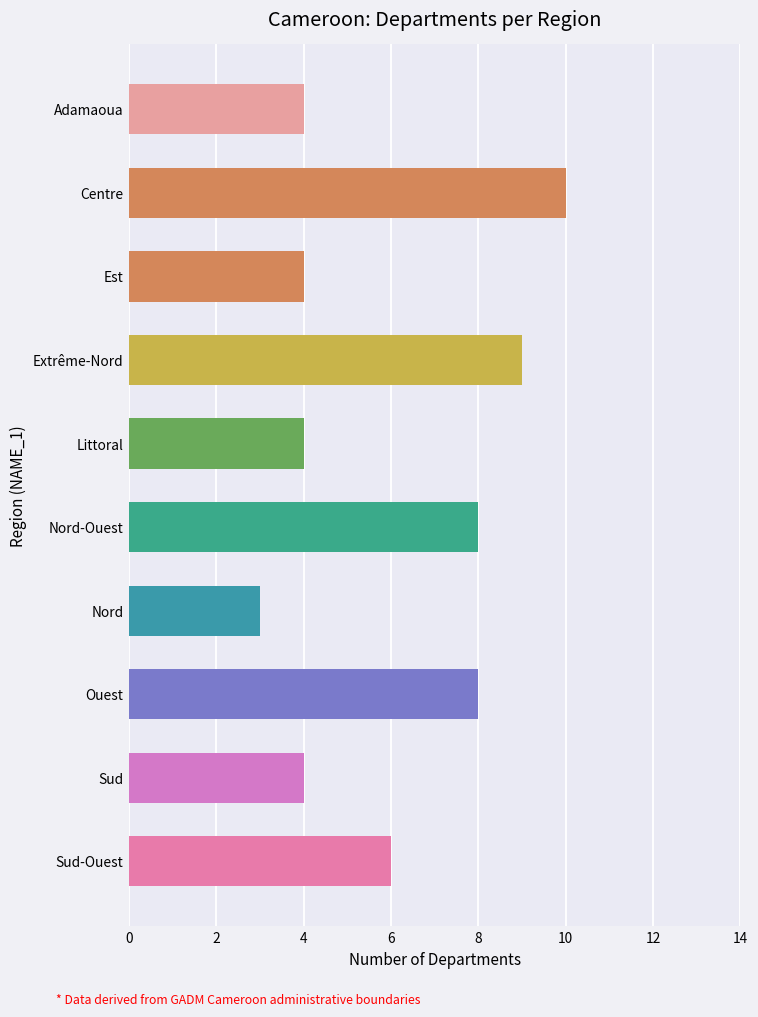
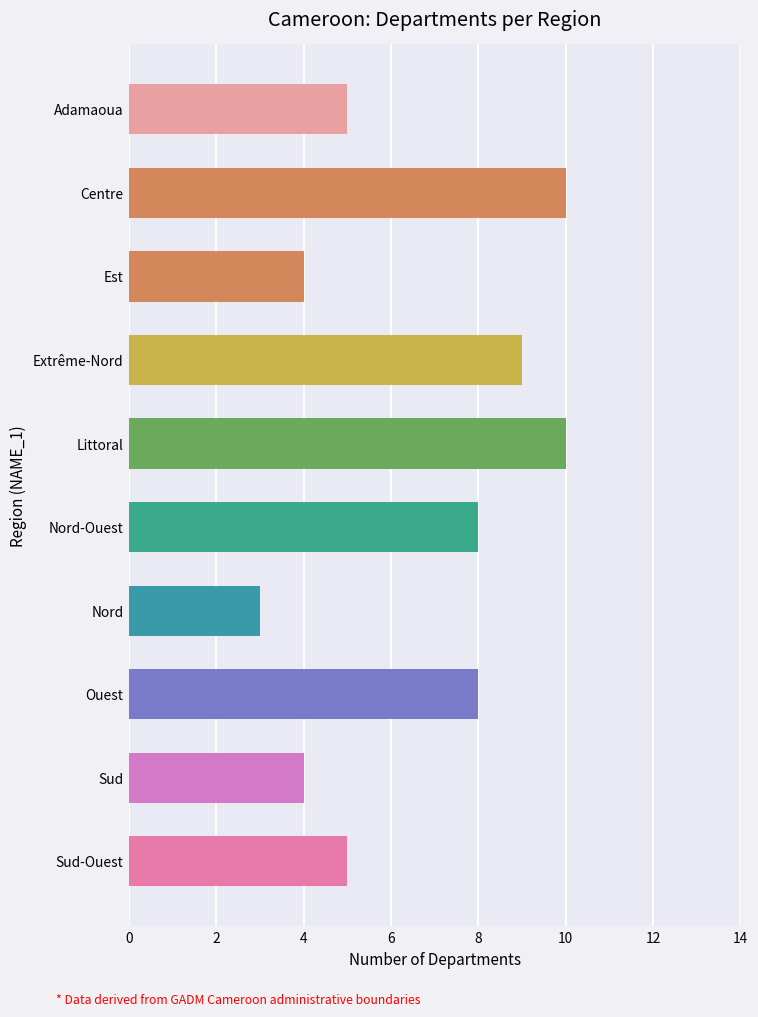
Adamaoua: 4 -> 5
Littoral: 4 -> 10
Sud-Ouest: 6 -> 5
